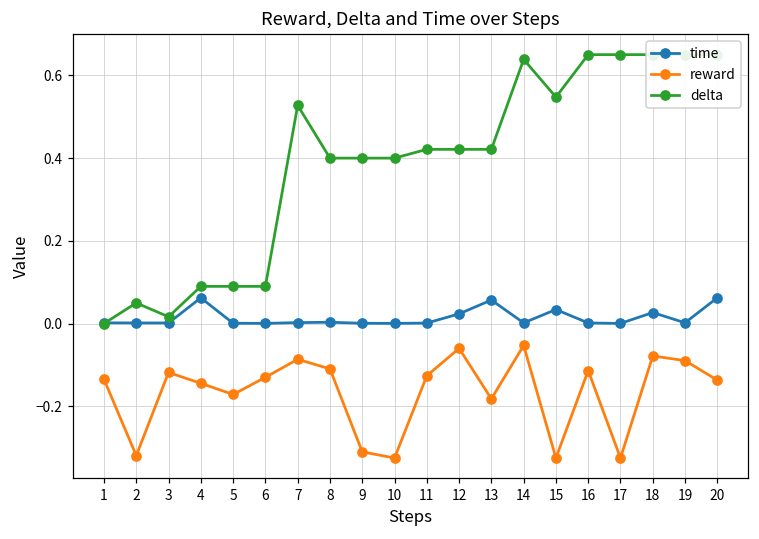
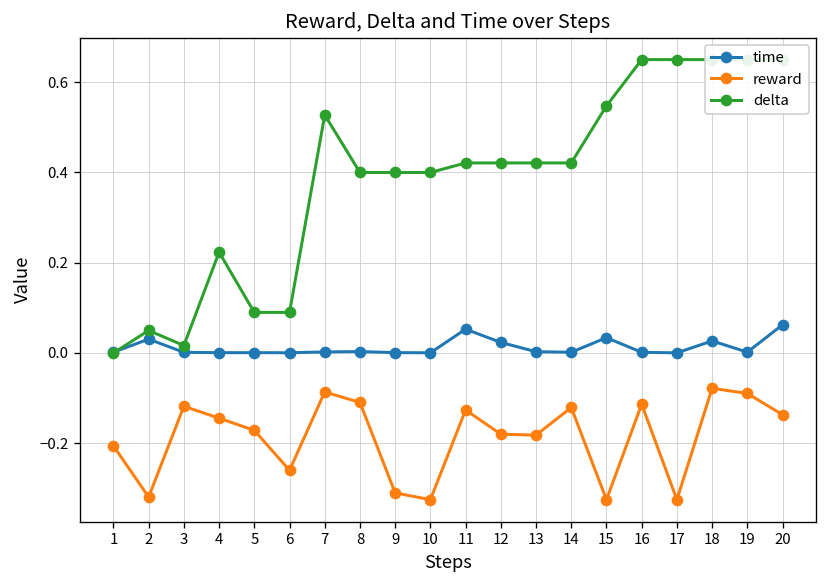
reward, 1: -0.13 -> -0.21
time, 2: 0.00 -> 0.03
time, 4: 0.06 -> 0.00
delta, 4: 0.09 -> 0.22
reward, 6: -0.13 -> -0.26
time, 11: 0.00 -> 0.05
reward, 12: -0.06 -> -0.18
time, 13: 0.06 -> 0.00
reward, 14: -0.05 -> -0.12
delta, 14: 0.64 -> 0.42
